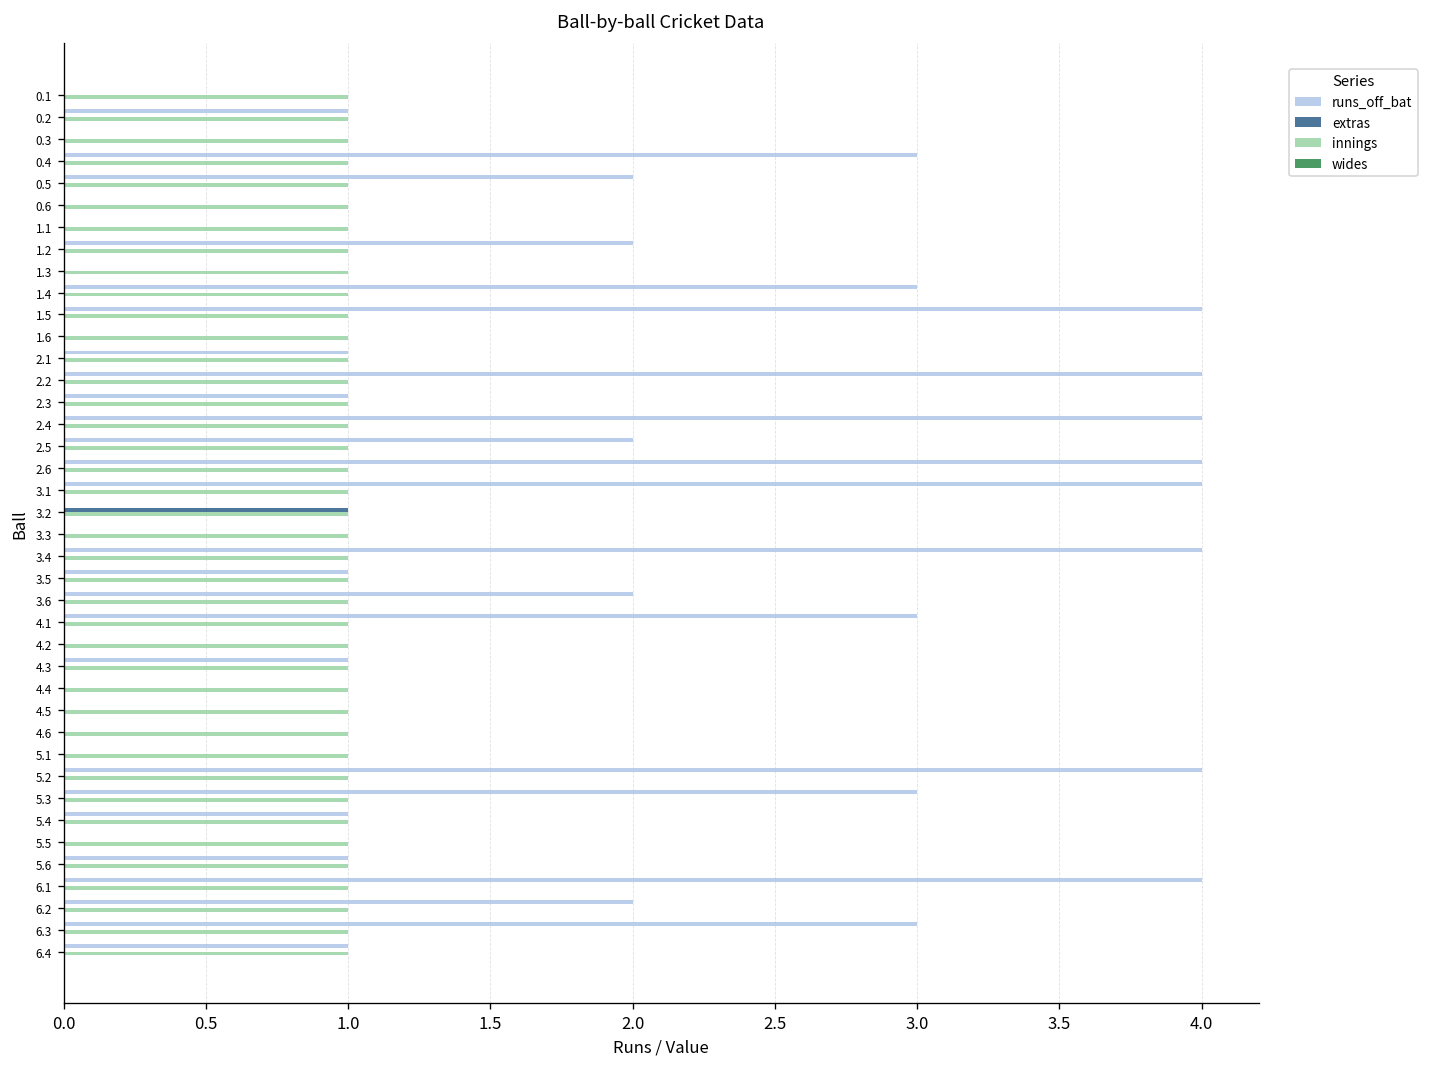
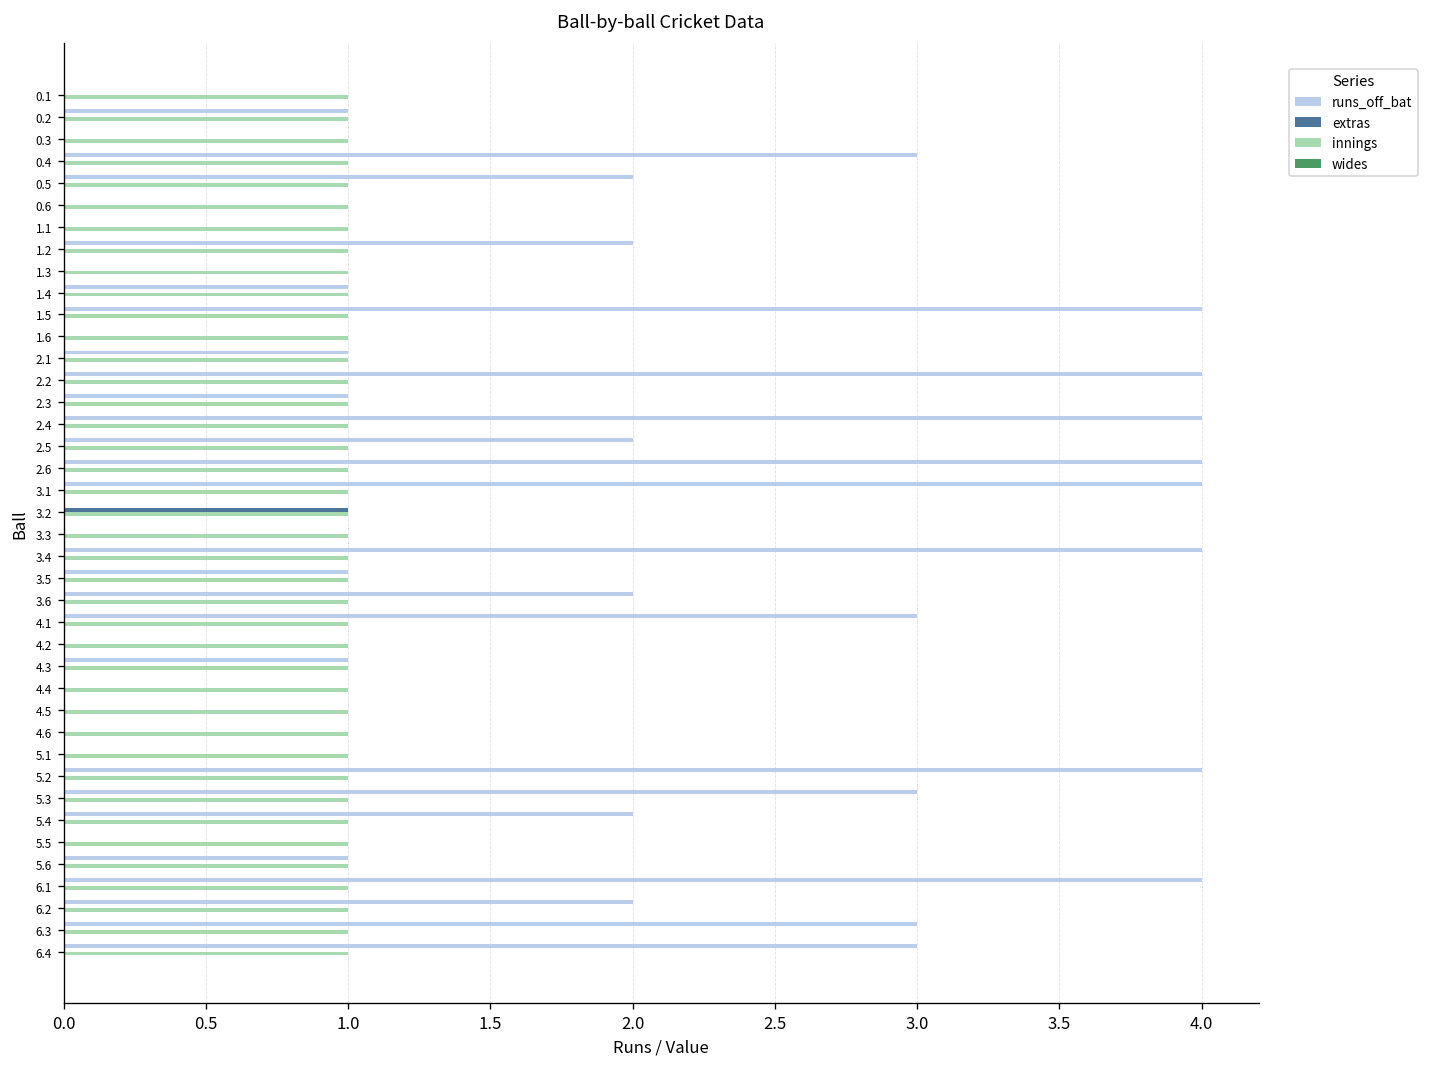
runs_off_bat, 1.4: 3 -> 1
runs_off_bat, 5.4: 1 -> 2
runs_off_bat, 6.4: 1 -> 3
